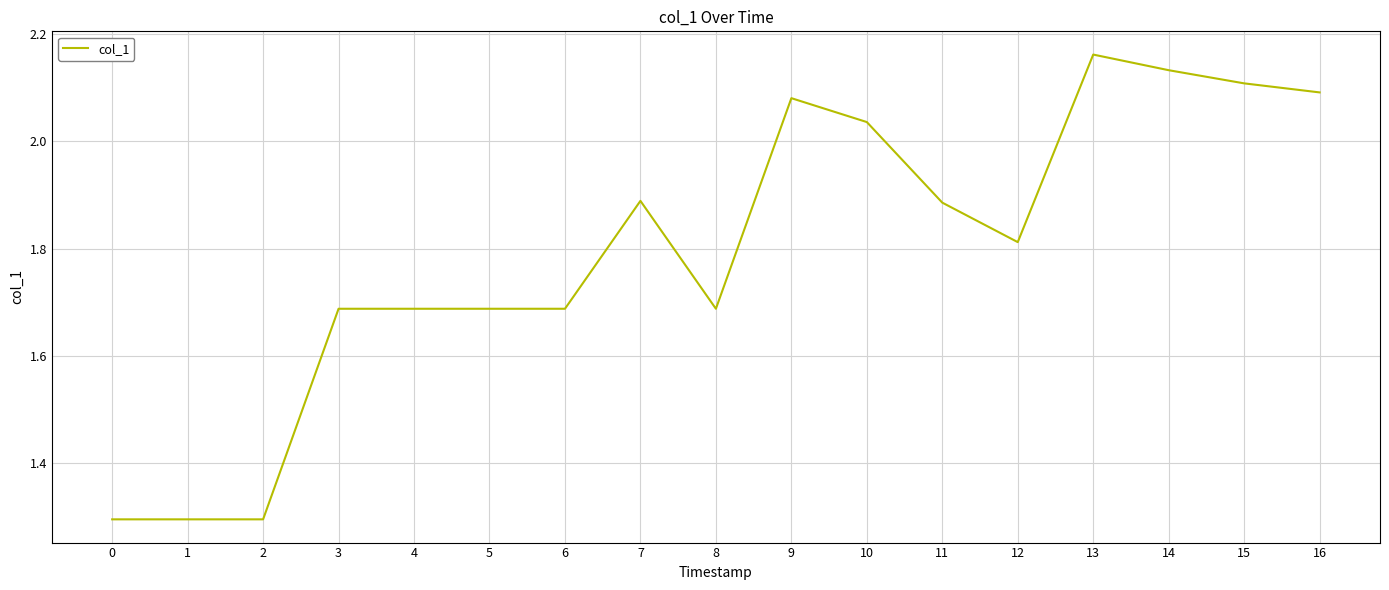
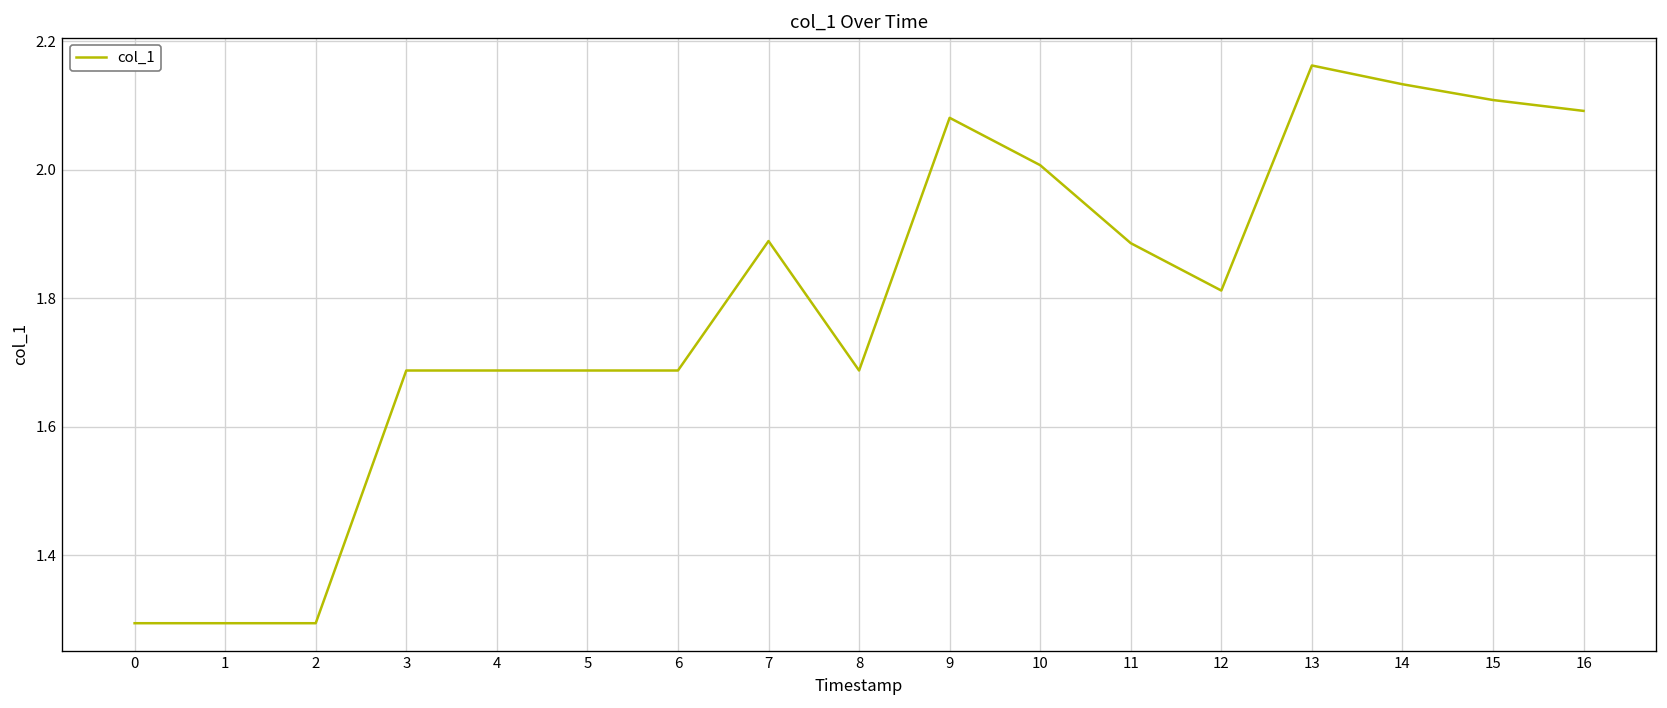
10: 2.04 -> 2.01
